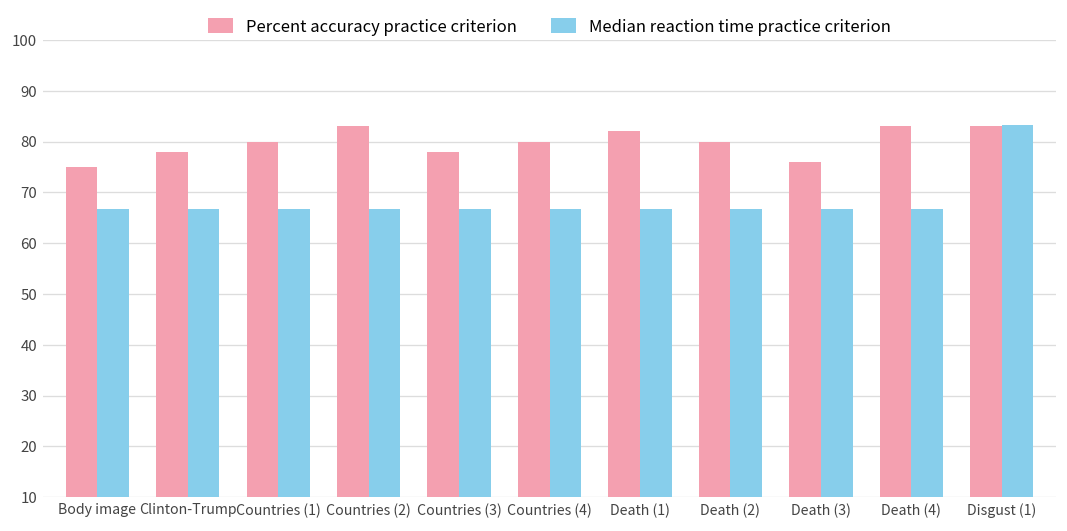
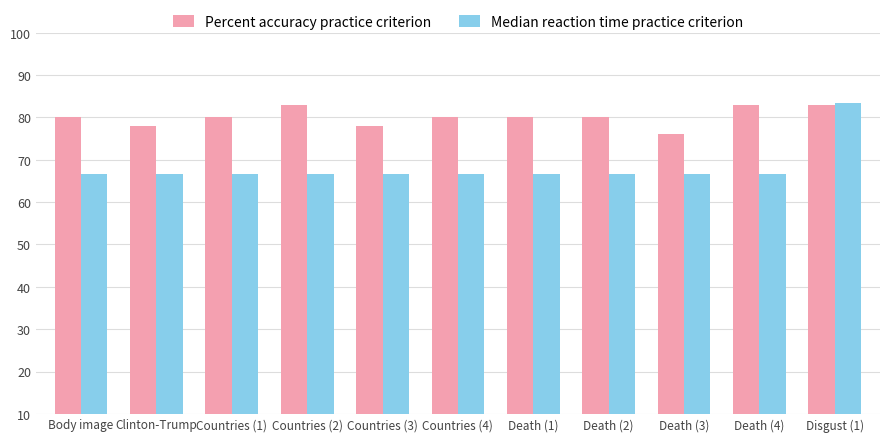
Percent accuracy practice criterion, Body image: 75 -> 80
Percent accuracy practice criterion, Death (1): 82 -> 80
